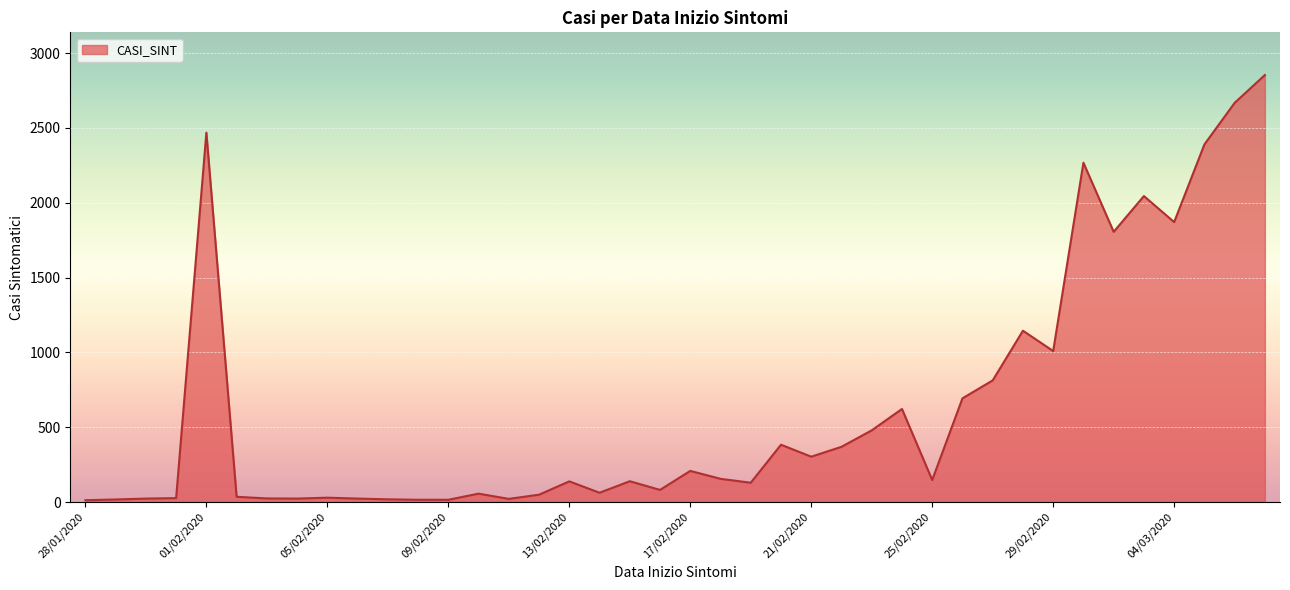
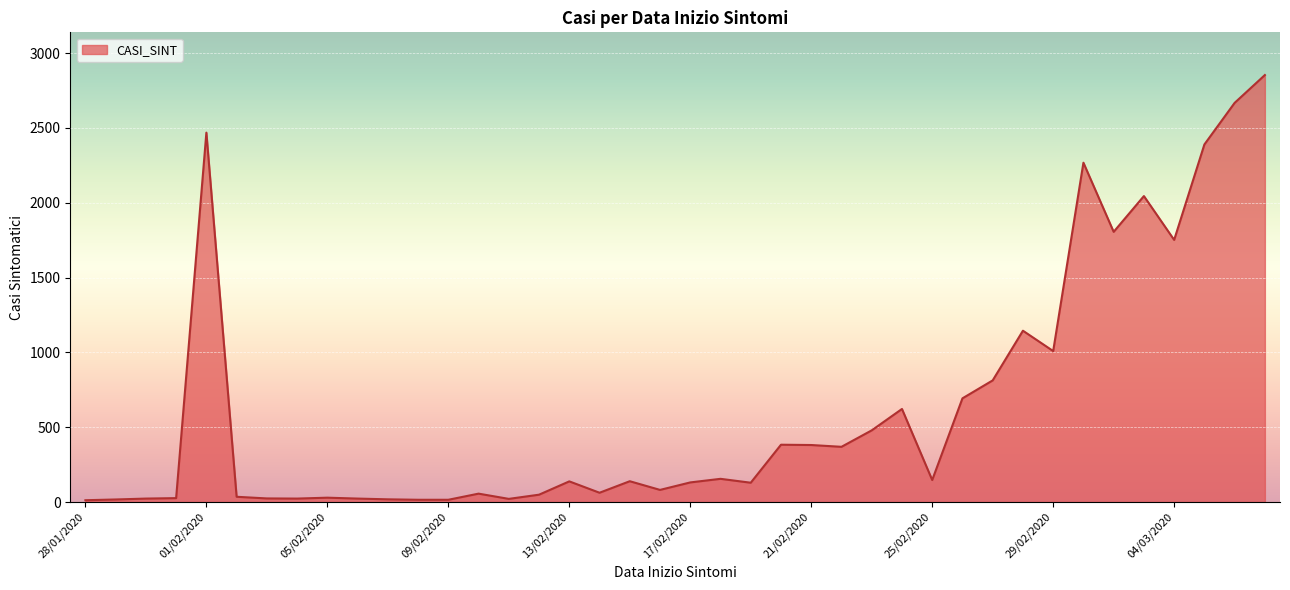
17/02/2020: 210 -> 130
21/02/2020: 300 -> 380
04/03/2020: 1870 -> 1750
